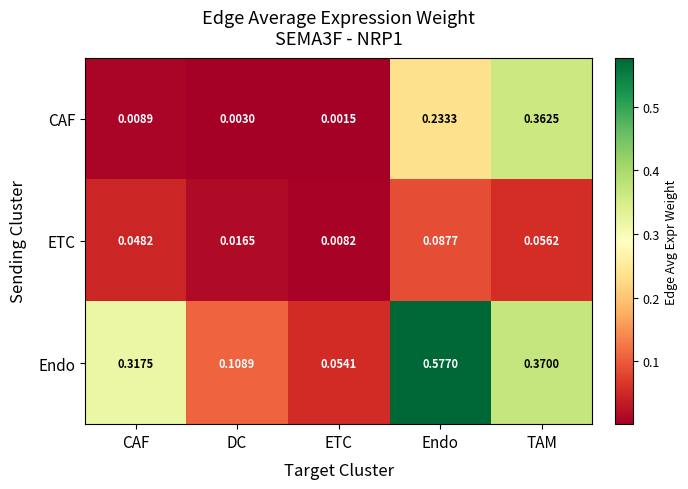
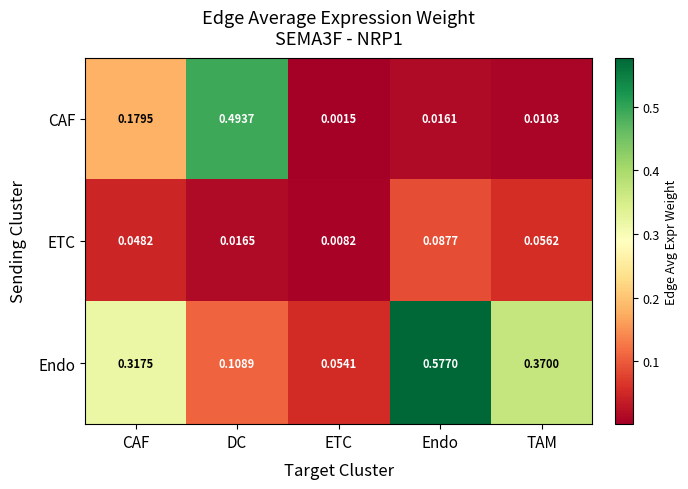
CAF, CAF: 0.0089 -> 0.1795
CAF, DC: 0.0030 -> 0.4937
CAF, Endo: 0.2333 -> 0.0161
CAF, TAM: 0.3625 -> 0.0103
